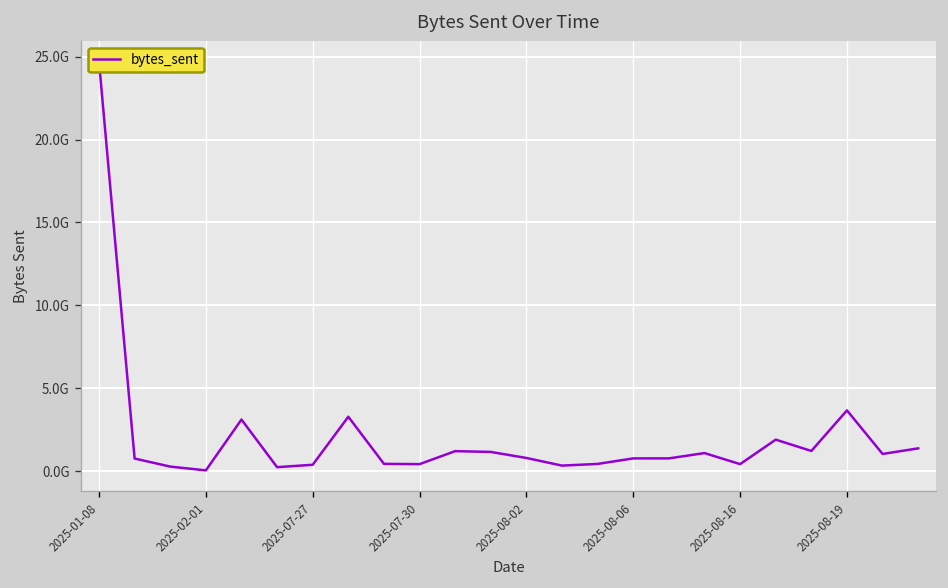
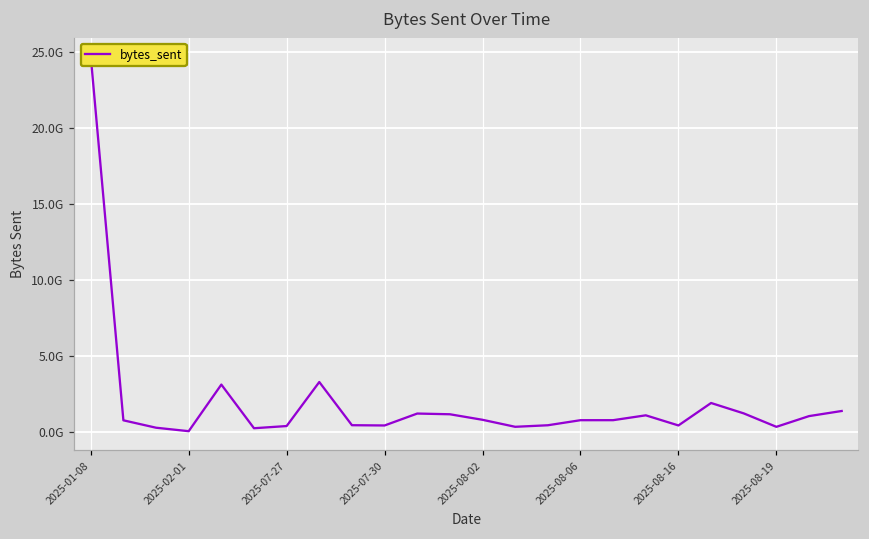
2025-08-19: 3700000000 -> 300000000
